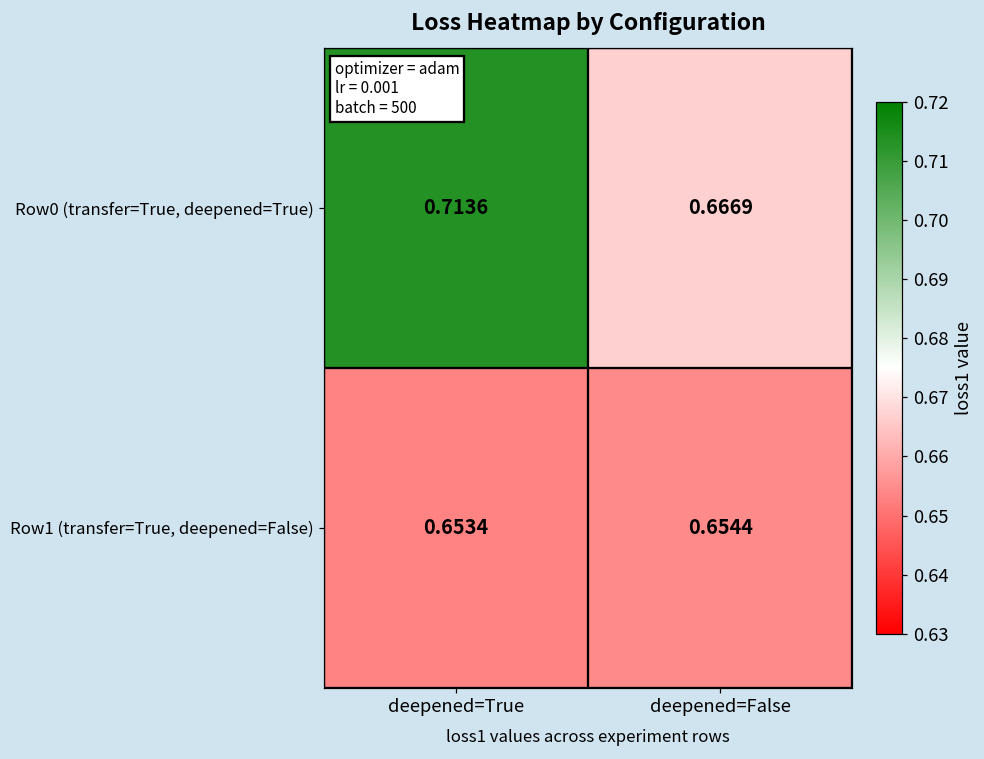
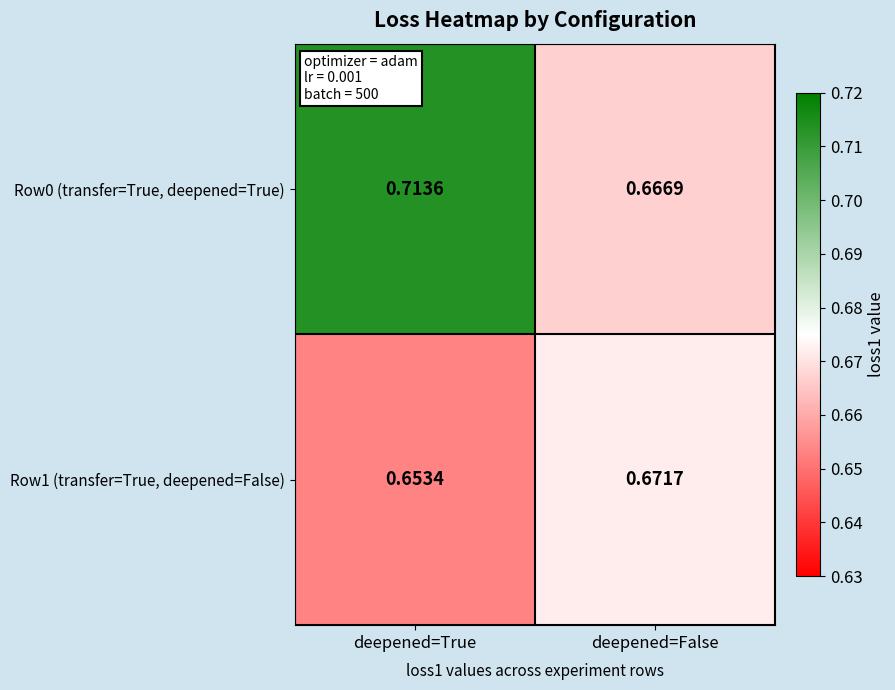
Row1 (transfer=True, deepened=False), deepened=False: 0.6544 -> 0.6717
